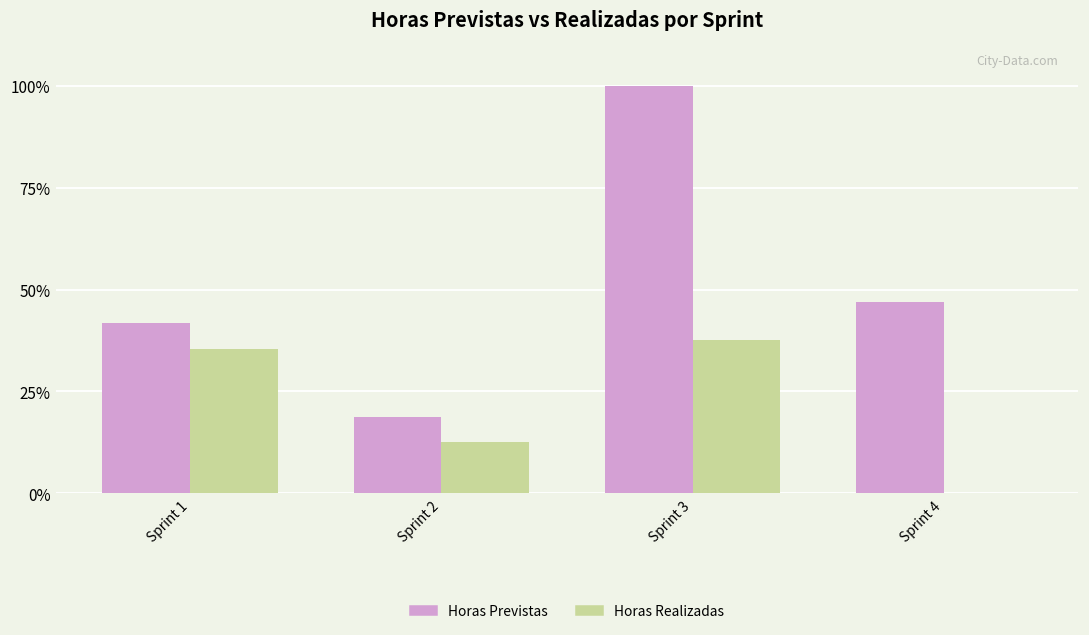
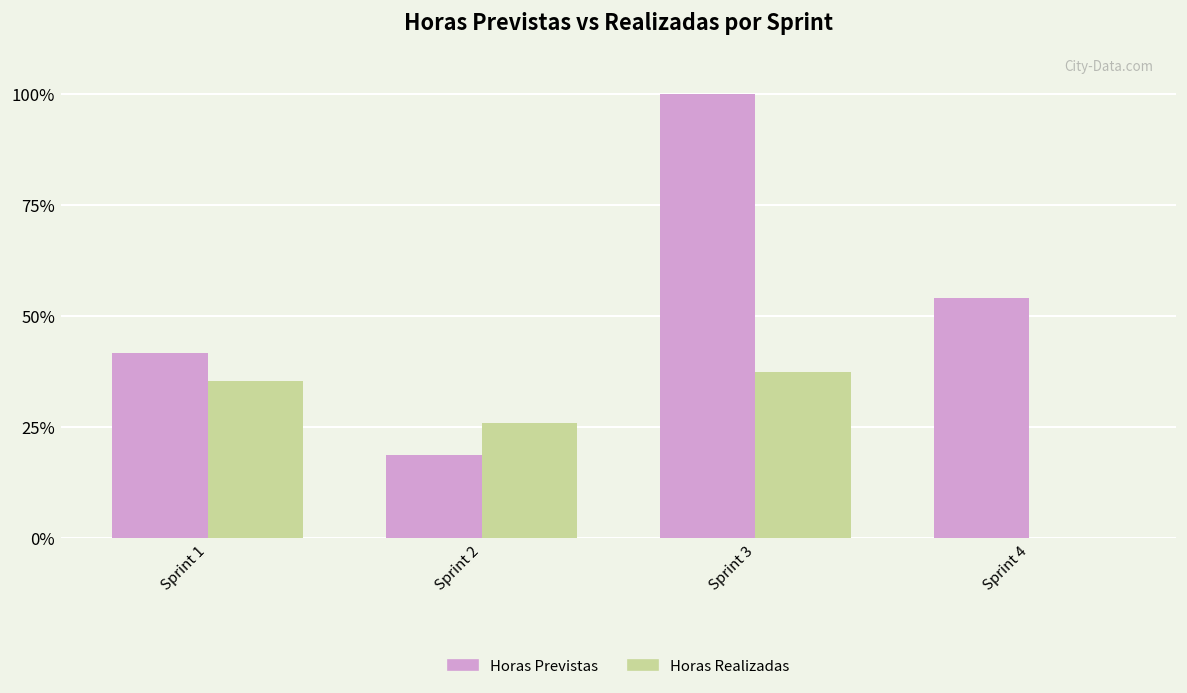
Horas Realizadas, Sprint 2: 13% -> 26%
Horas Previstas, Sprint 4: 47% -> 54%
